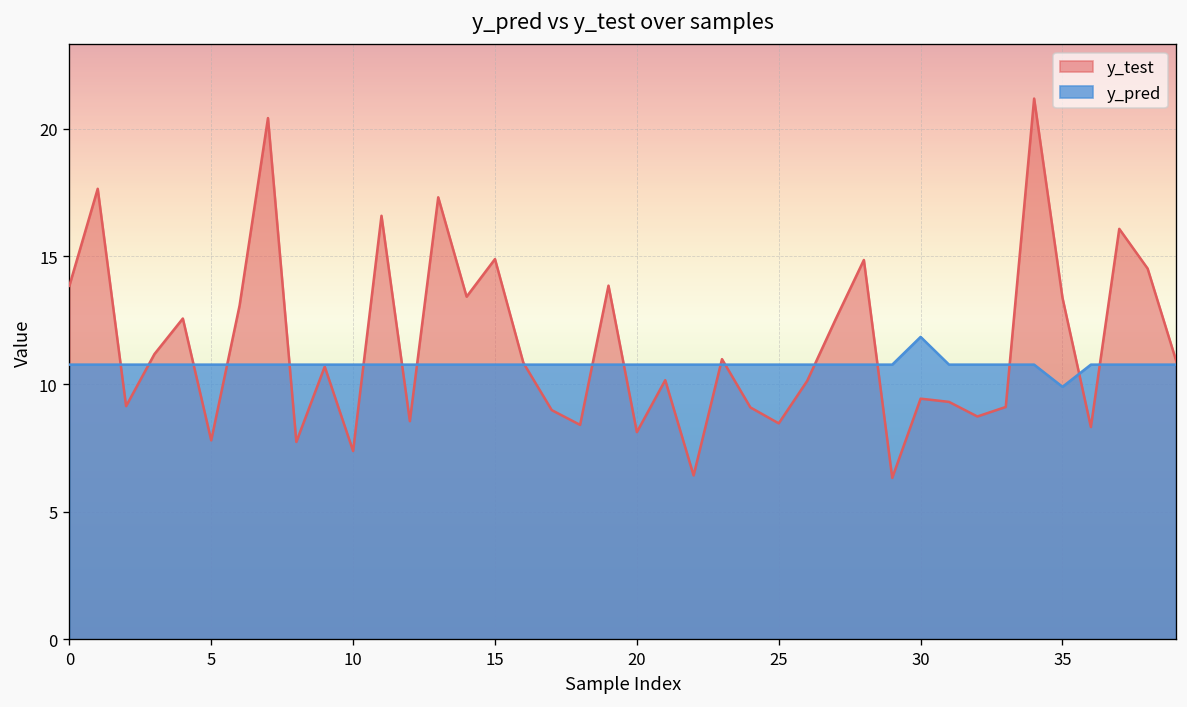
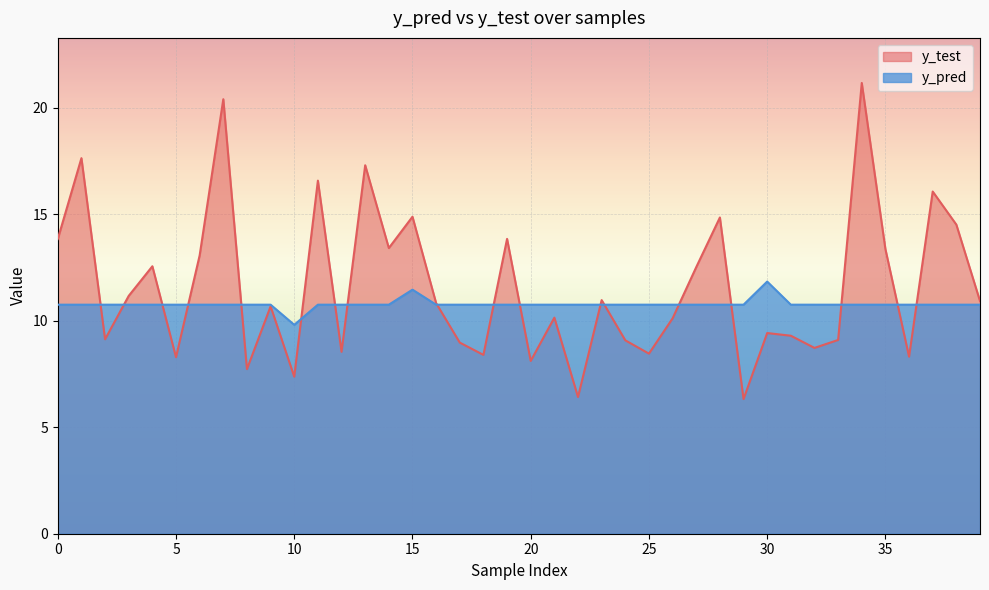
y_test, 5: 7.8 -> 8.3
y_pred, 10: 10.8 -> 9.8
y_pred, 15: 10.8 -> 11.5
y_pred, 35: 9.9 -> 10.8
